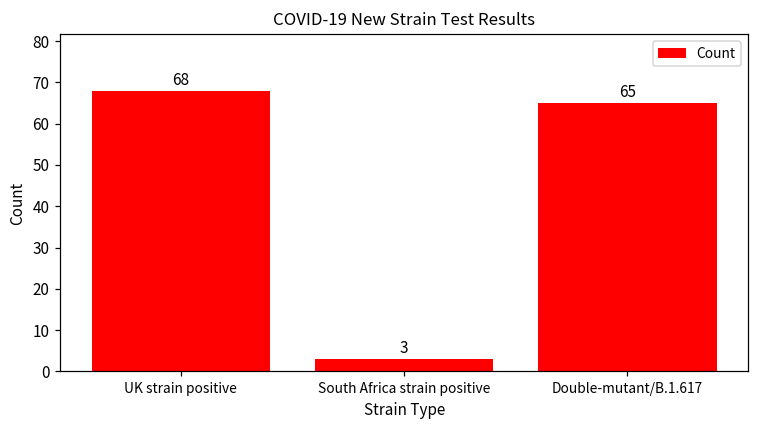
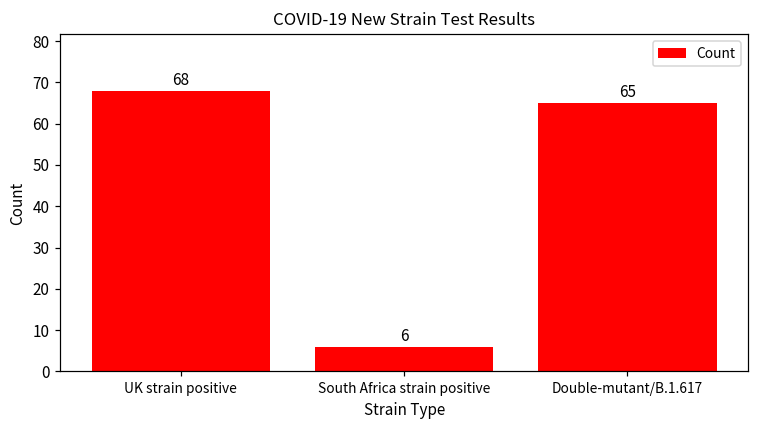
South Africa strain positive: 3 -> 6
